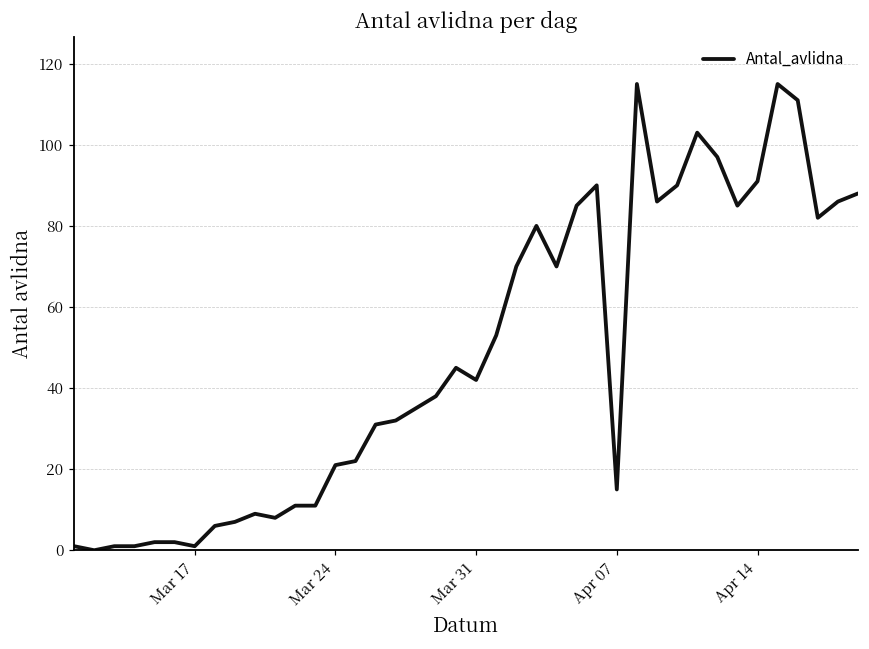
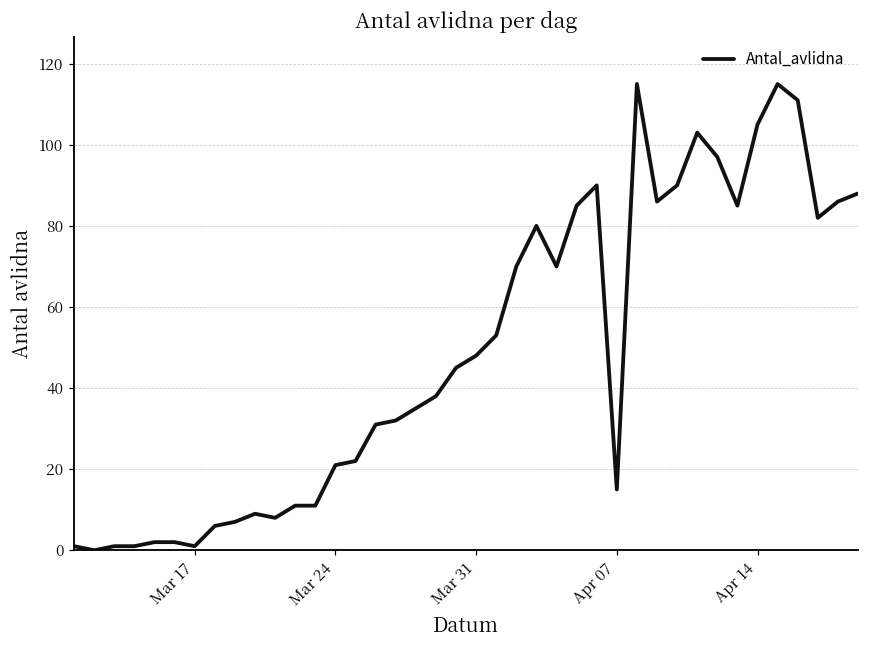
Mar 31: 42 -> 48
Apr 14: 91 -> 105
